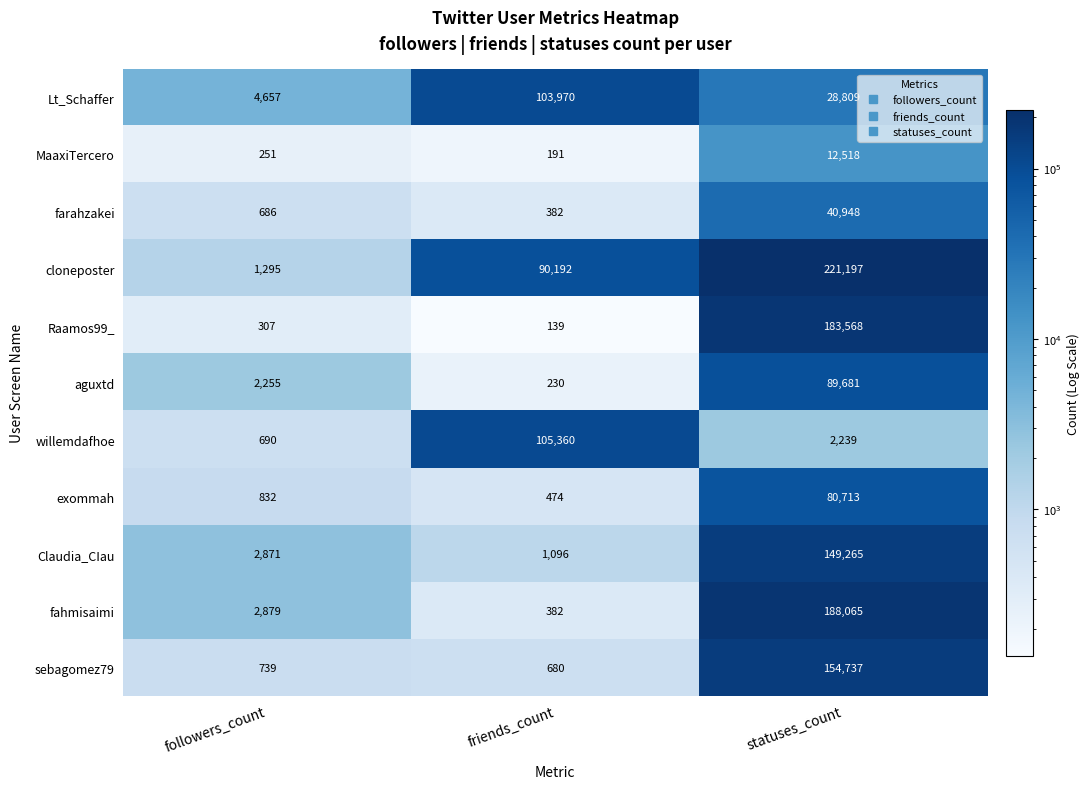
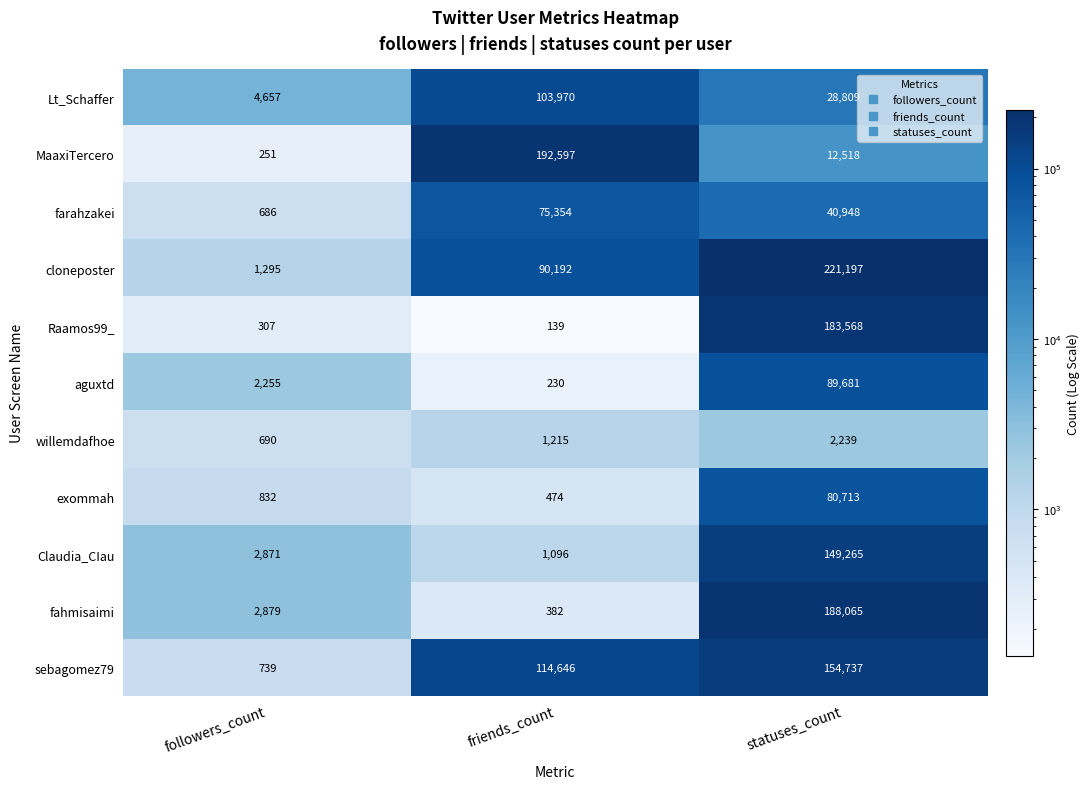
MaaxiTercero, friends_count: 191 -> 192,597
farahzakei, friends_count: 382 -> 75,354
willemdafhoe, friends_count: 105,360 -> 1,215
sebagomez79, friends_count: 680 -> 114,646
